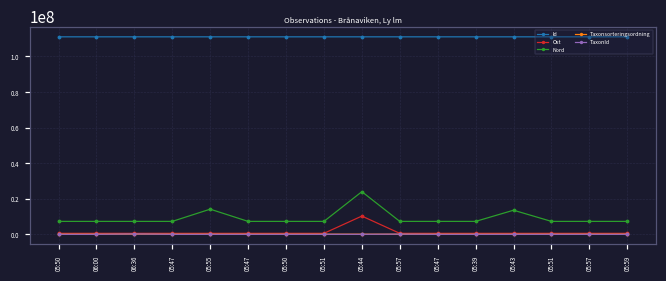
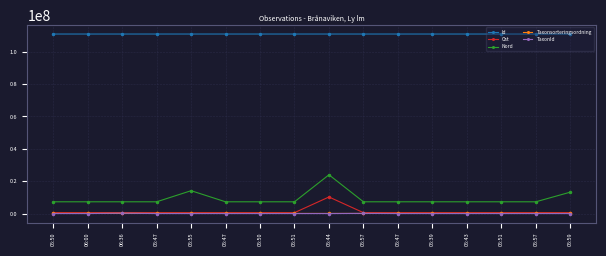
Nord, 05:43: 14000000 -> 7000000
Nord, 05:59: 7000000 -> 13000000
